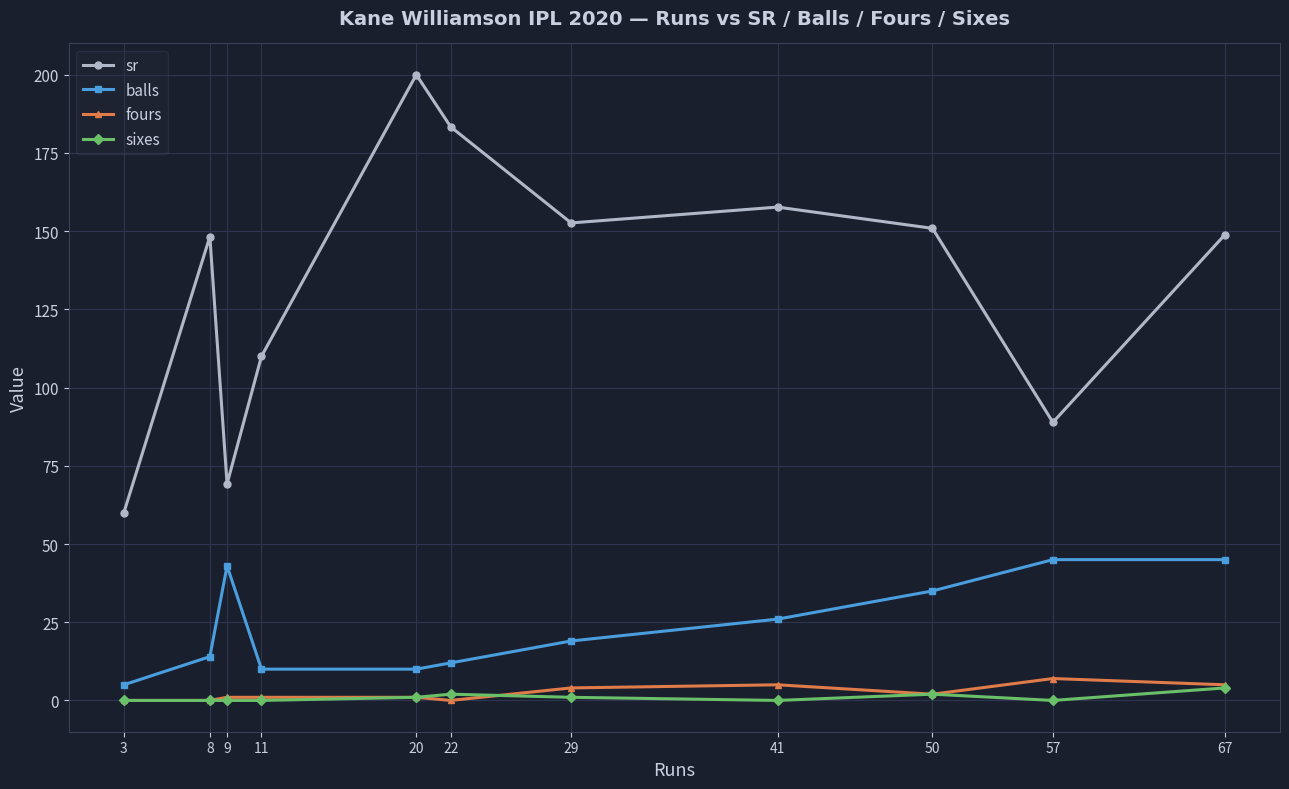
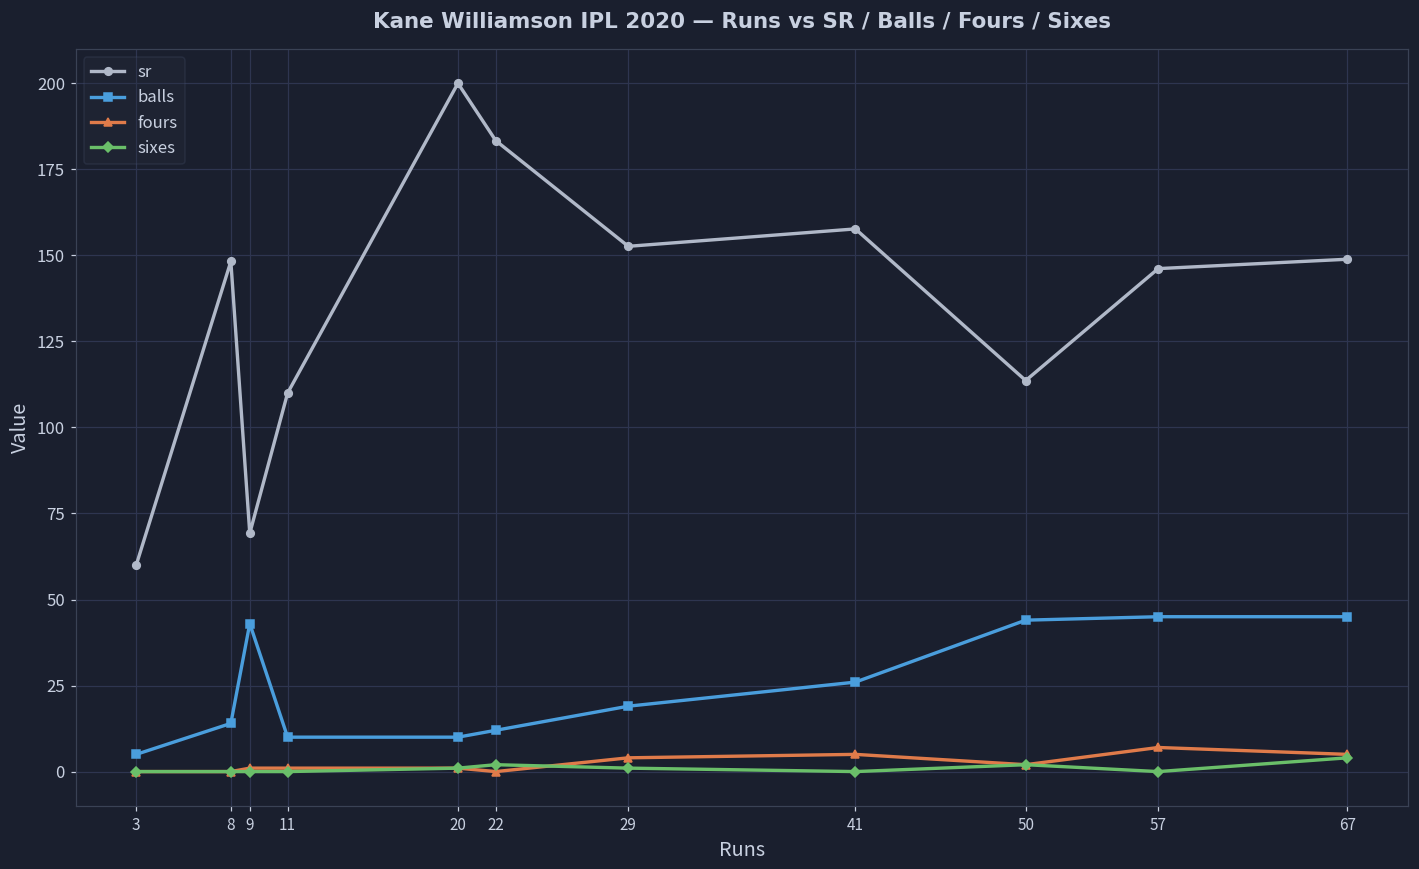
sr, 50: 151 -> 114
balls, 50: 35 -> 44
sr, 57: 89 -> 146
